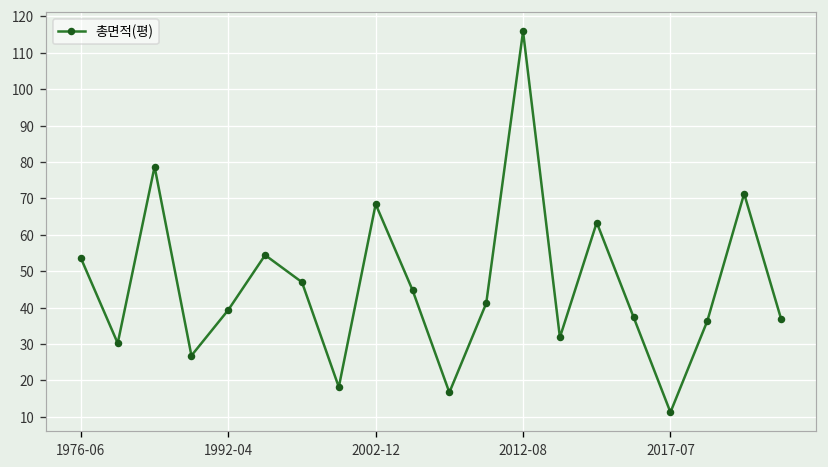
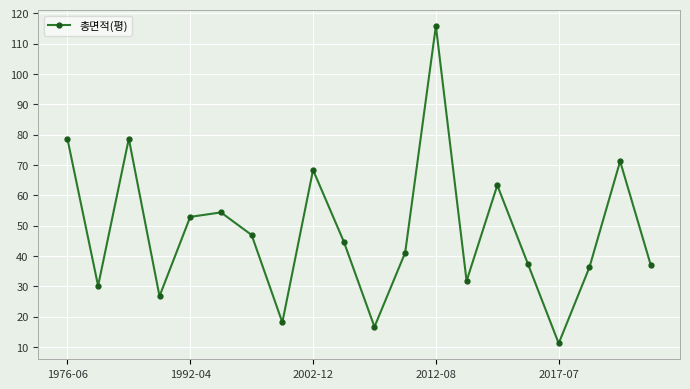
1976-06: 54 -> 79
1992-04: 39 -> 53
